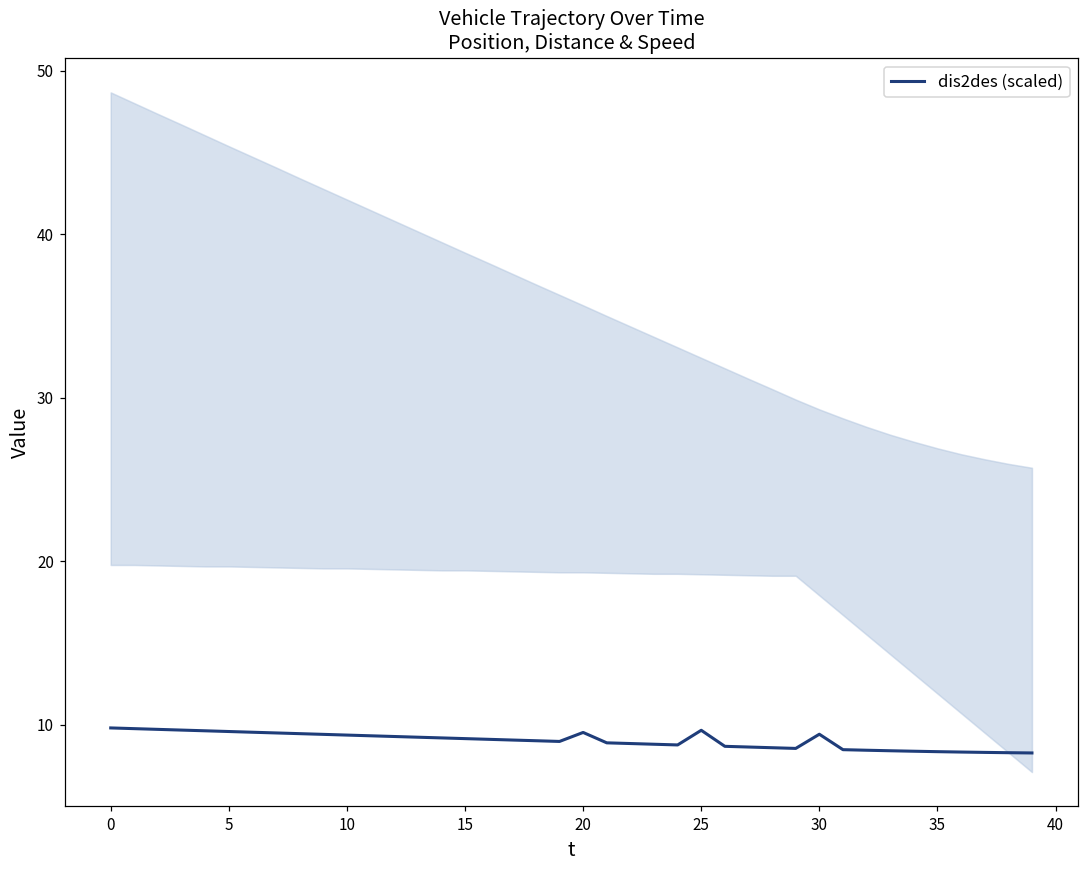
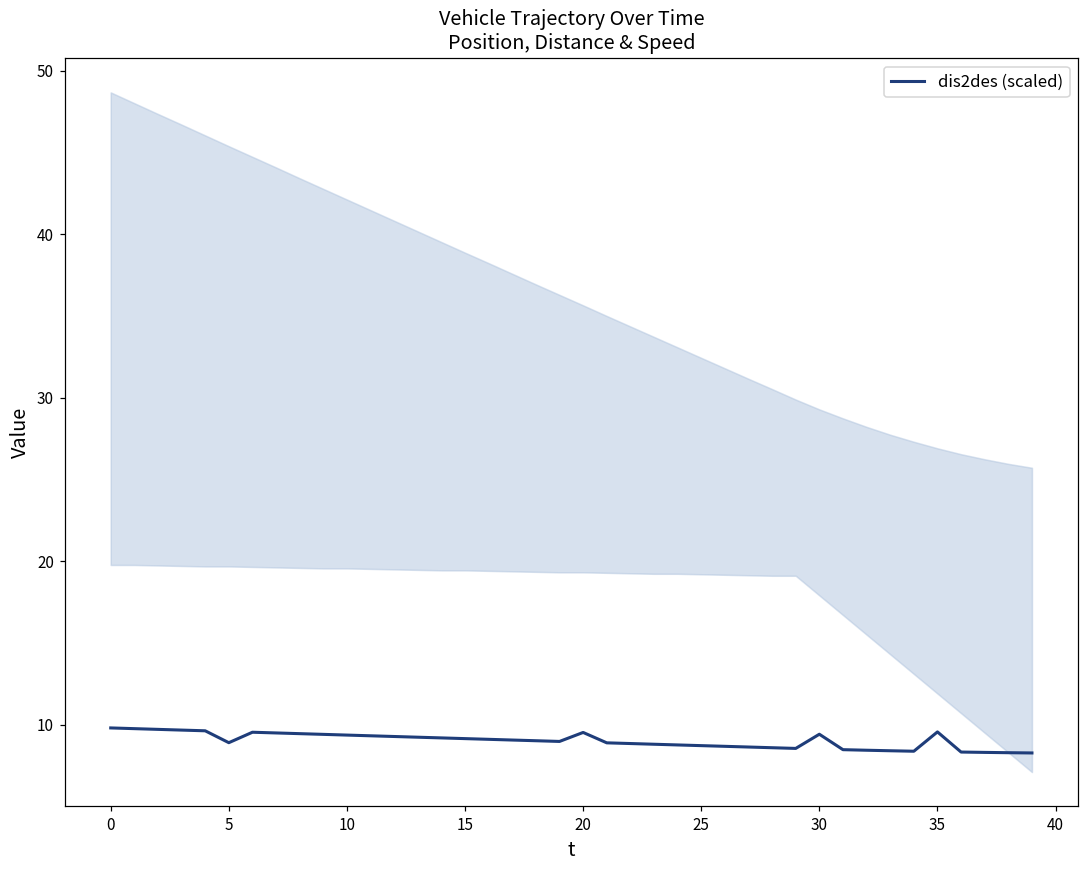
dis2des (scaled), 5: 9.6 -> 8.9
dis2des (scaled), 25: 9.7 -> 8.7
dis2des (scaled), 35: 8.4 -> 9.6
